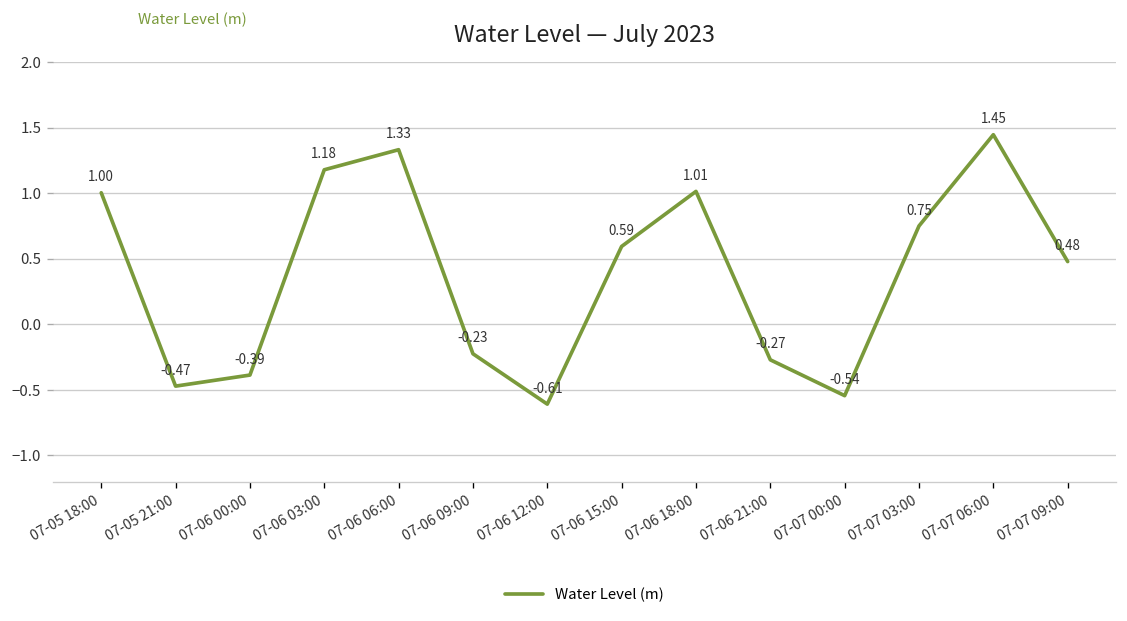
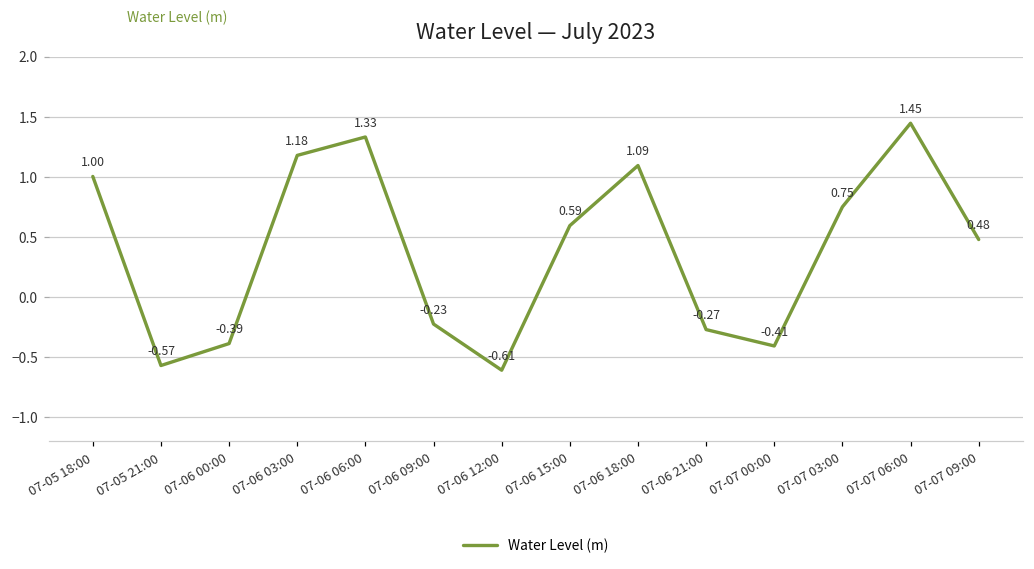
07-05 21:00: -0.47 -> -0.57
07-06 18:00: 1.01 -> 1.09
07-07 00:00: -0.54 -> -0.41
